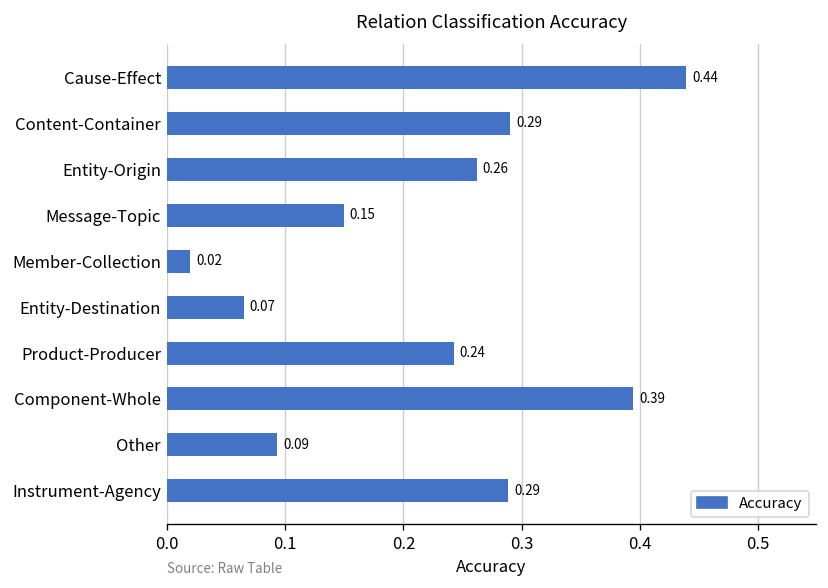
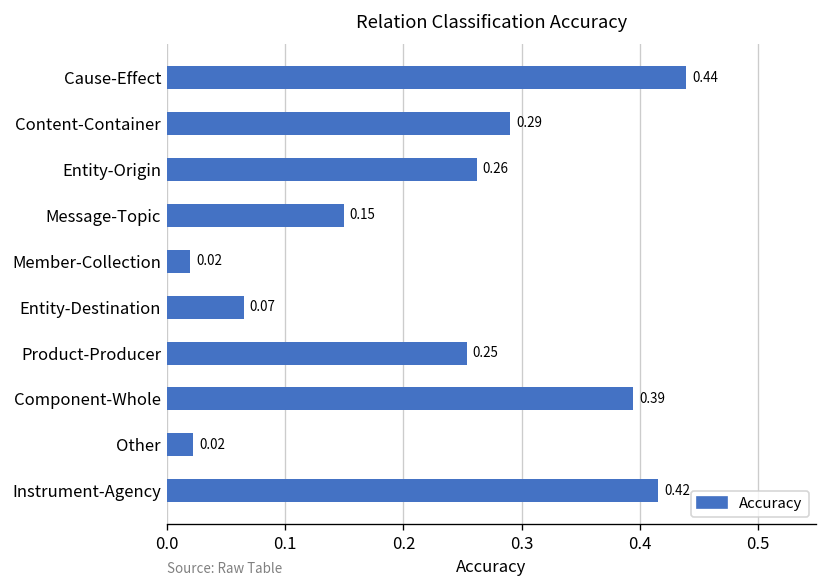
Product-Producer: 0.24 -> 0.25
Other: 0.09 -> 0.02
Instrument-Agency: 0.29 -> 0.42
